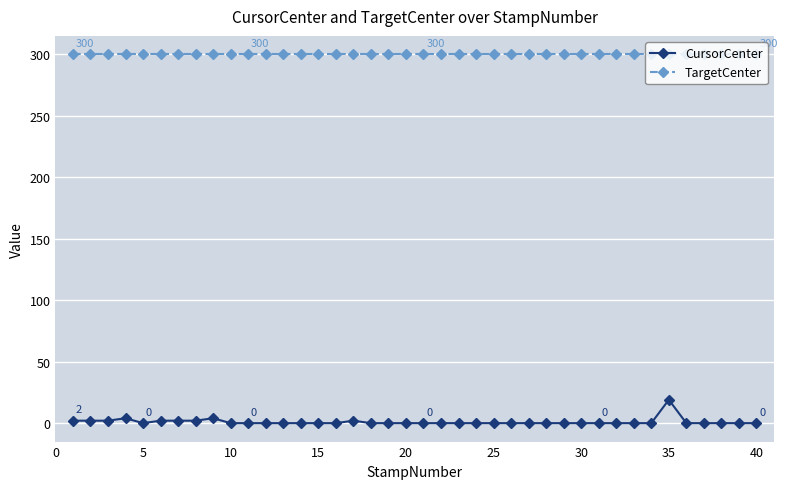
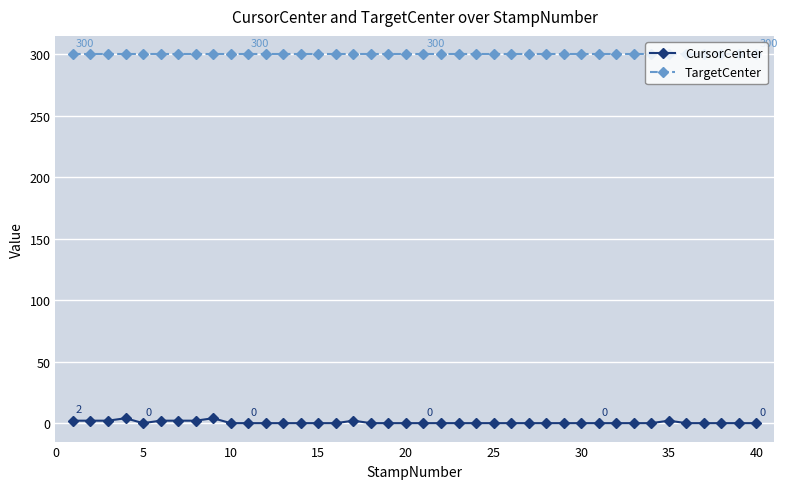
CursorCenter, 35: 19 -> 2
